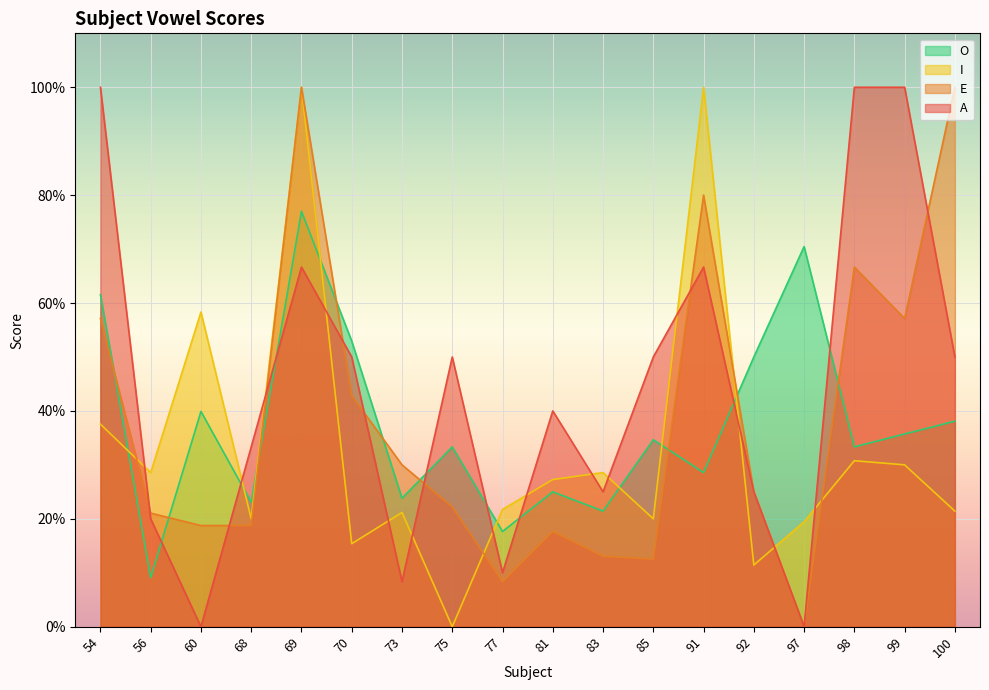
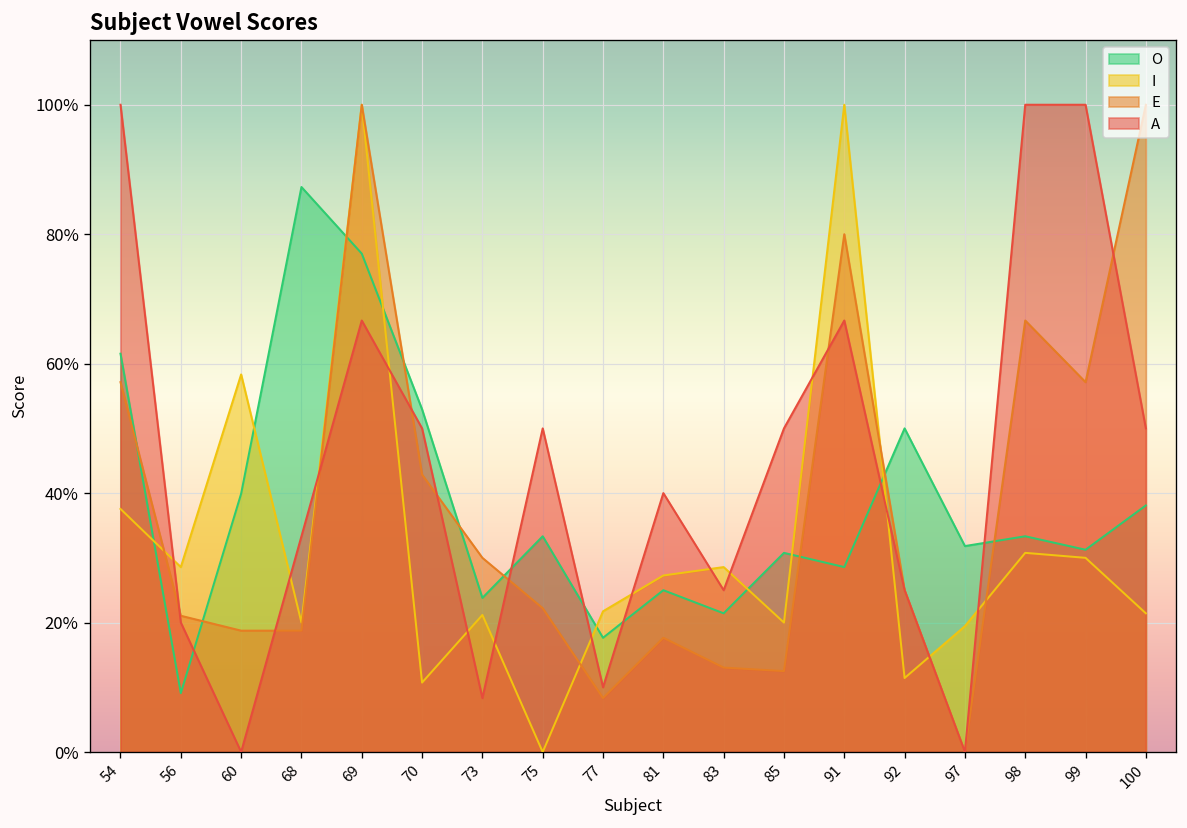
O, 68: 23% -> 87%
I, 70: 15% -> 11%
O, 85: 35% -> 31%
O, 97: 70% -> 32%
O, 99: 36% -> 31%
